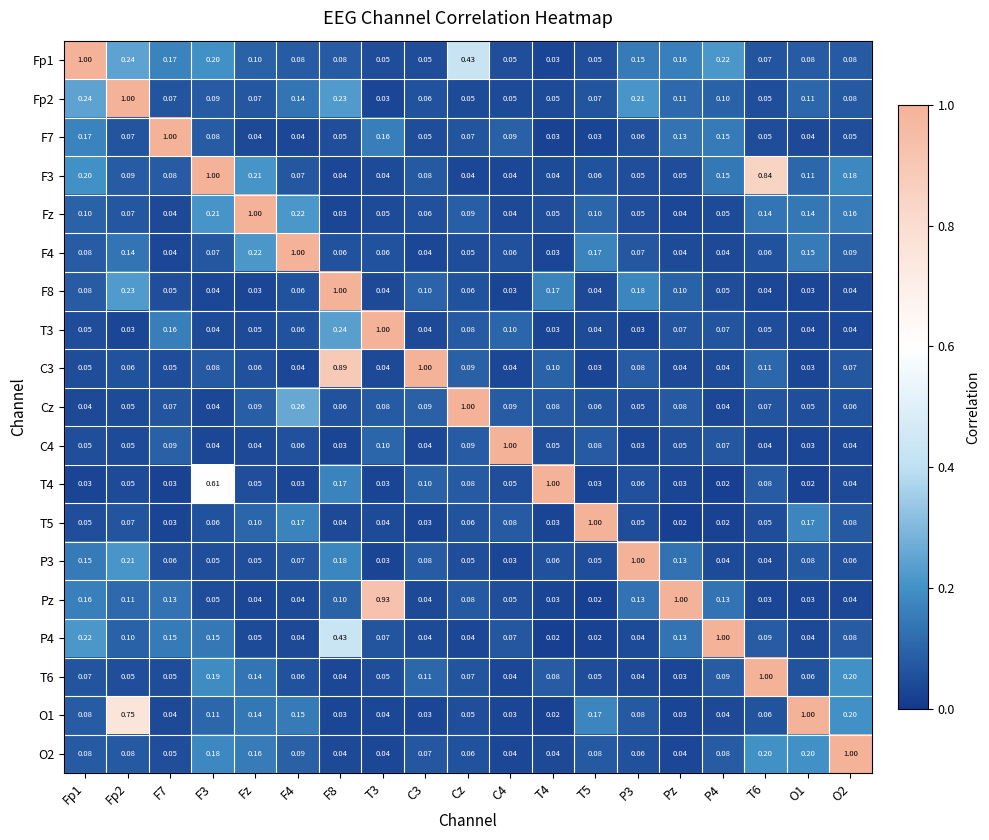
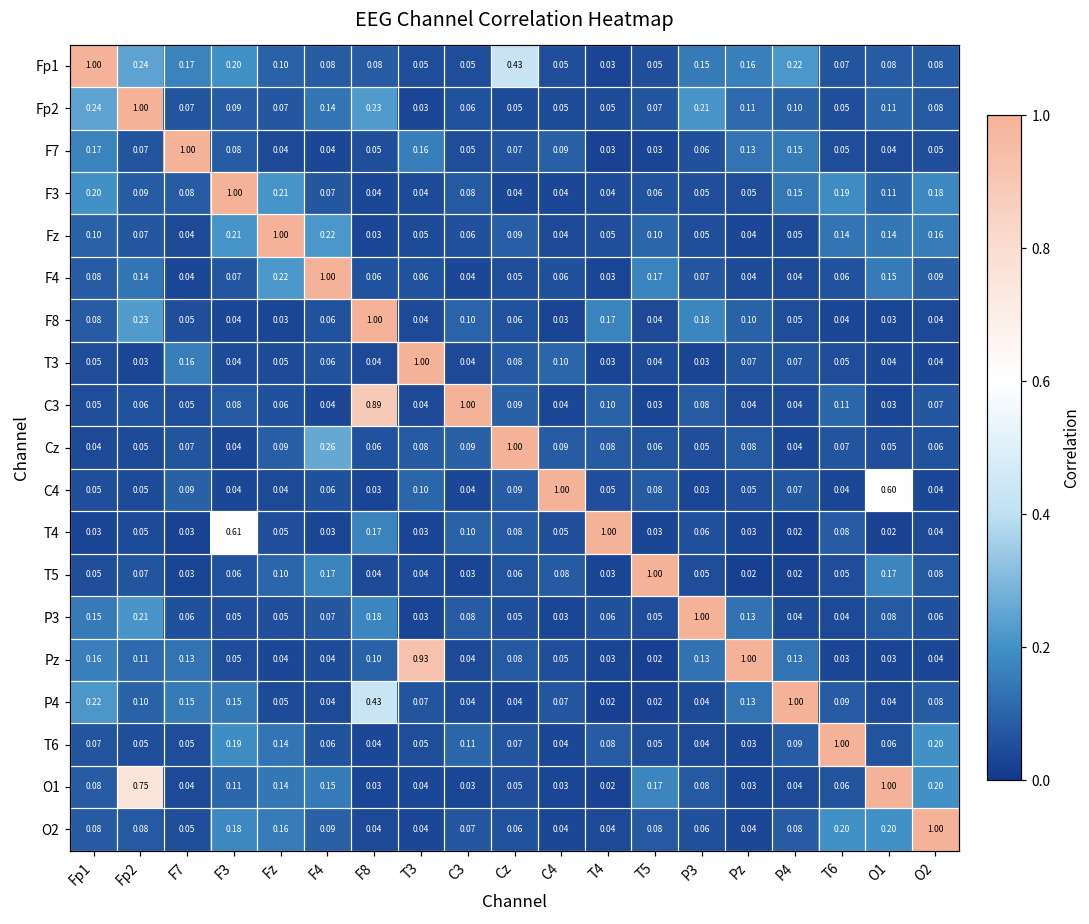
F3, T6: 0.84 -> 0.19
T3, F8: 0.24 -> 0.04
C4, O1: 0.03 -> 0.60
